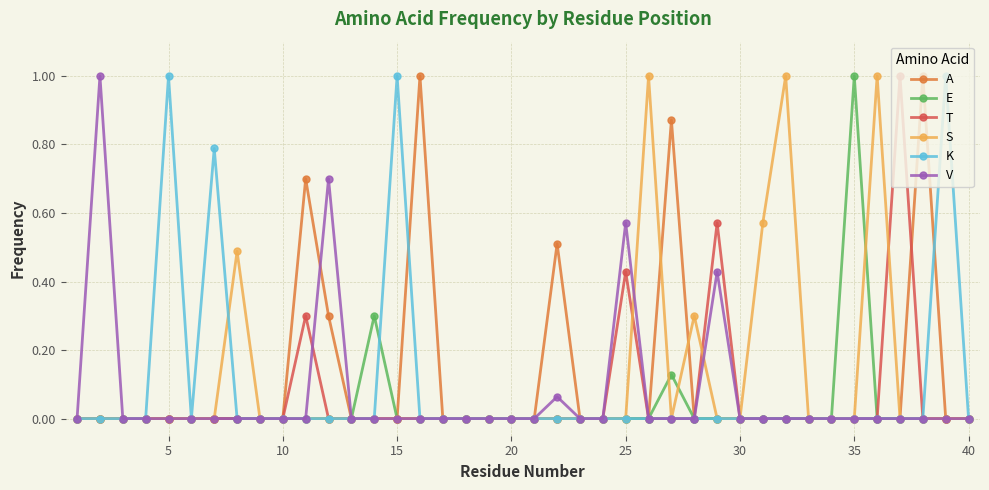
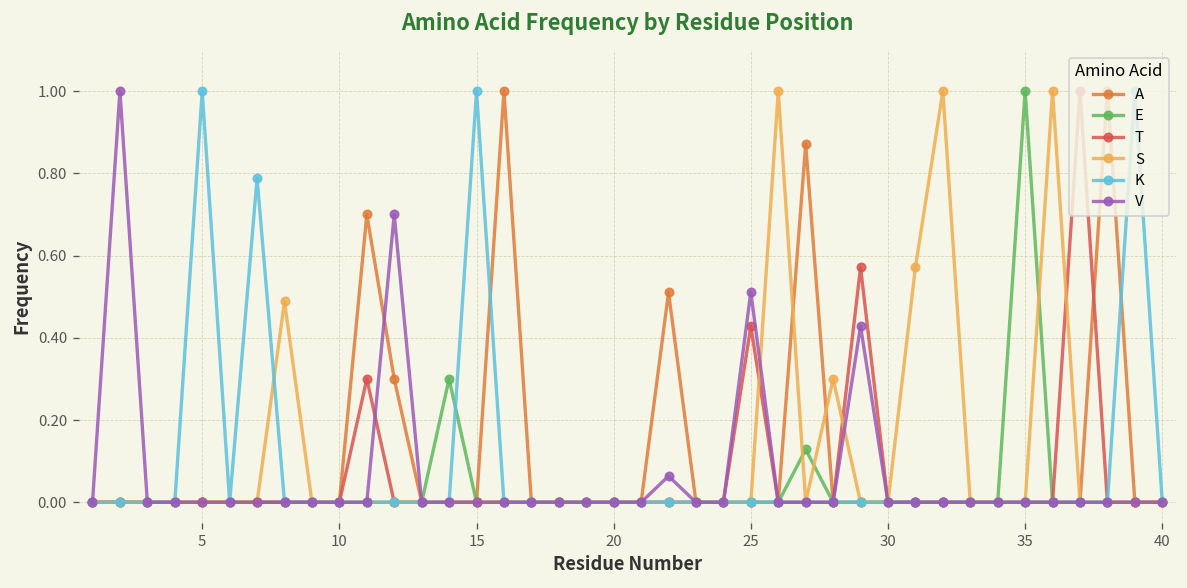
V, 25: 0.57 -> 0.51
